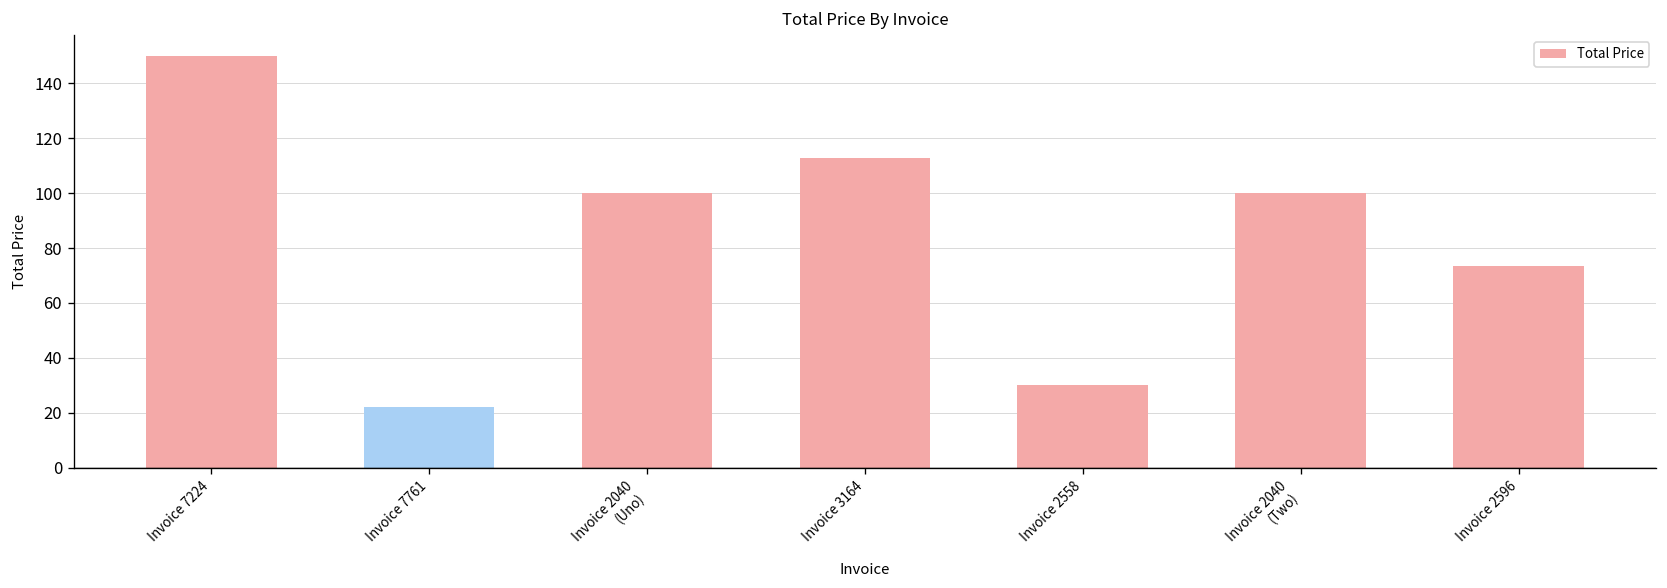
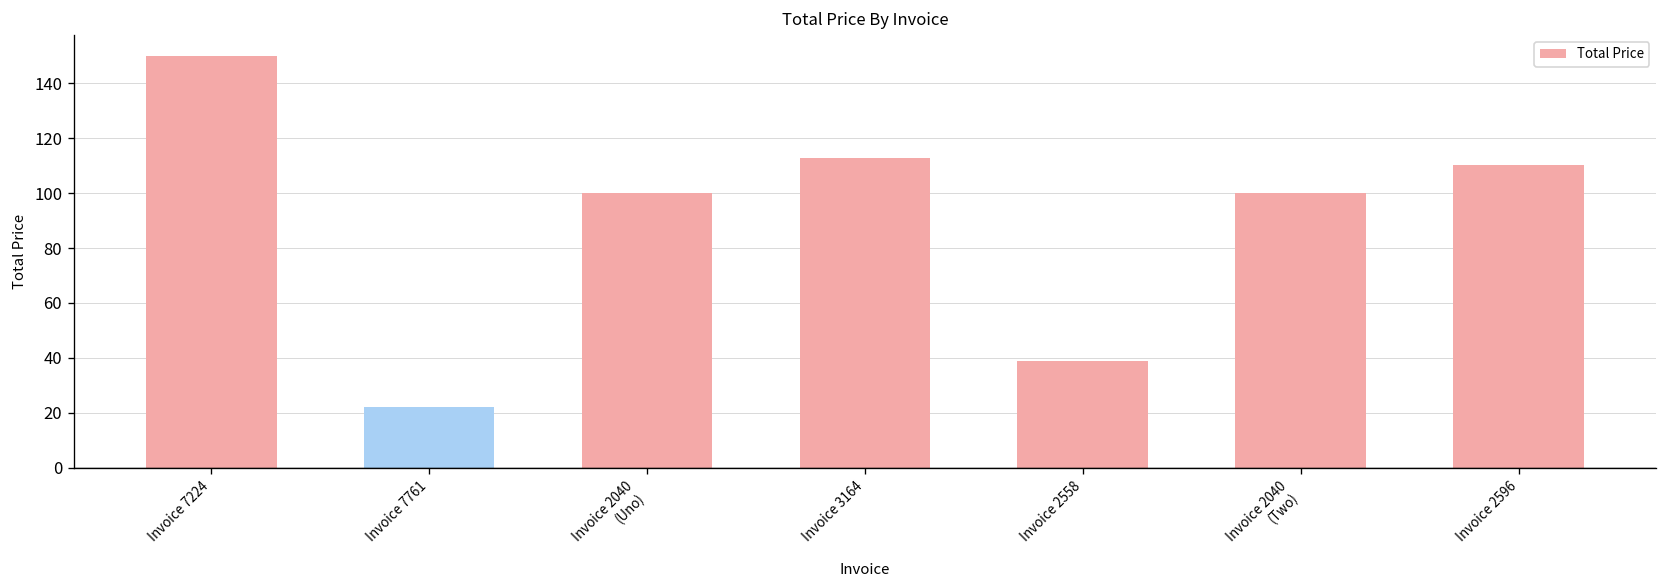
Invoice 2558: 30 -> 39
Invoice 2596: 74 -> 110
